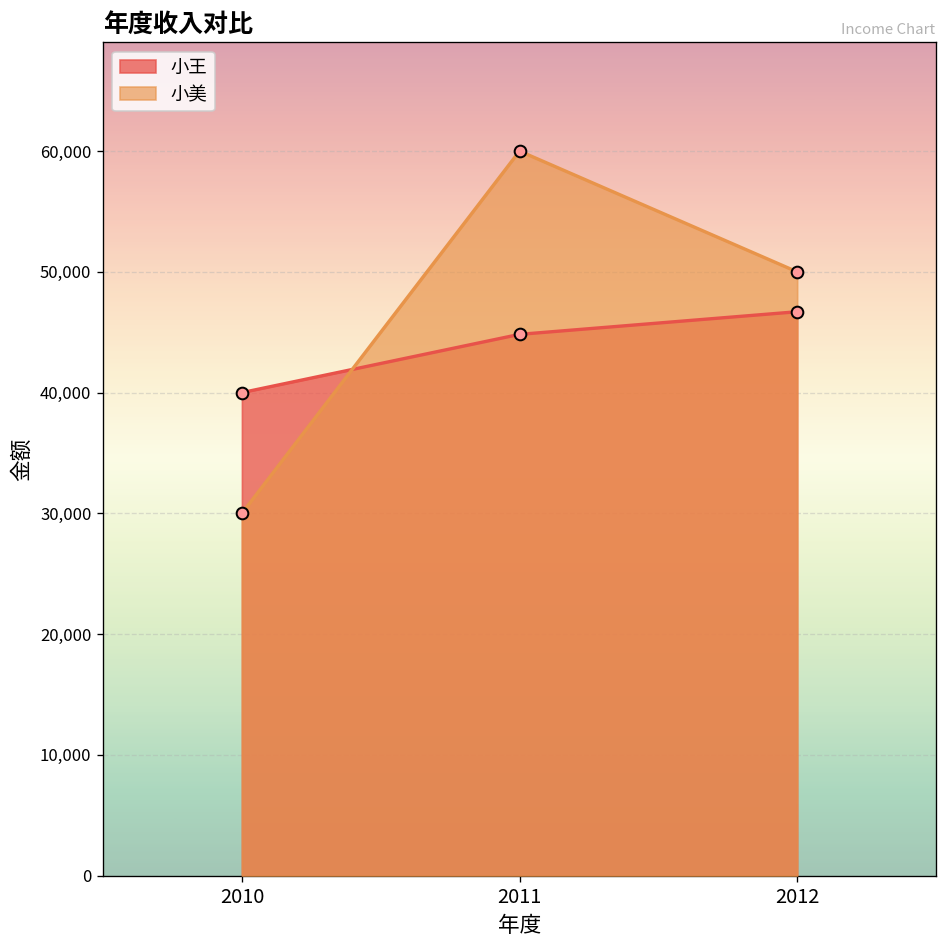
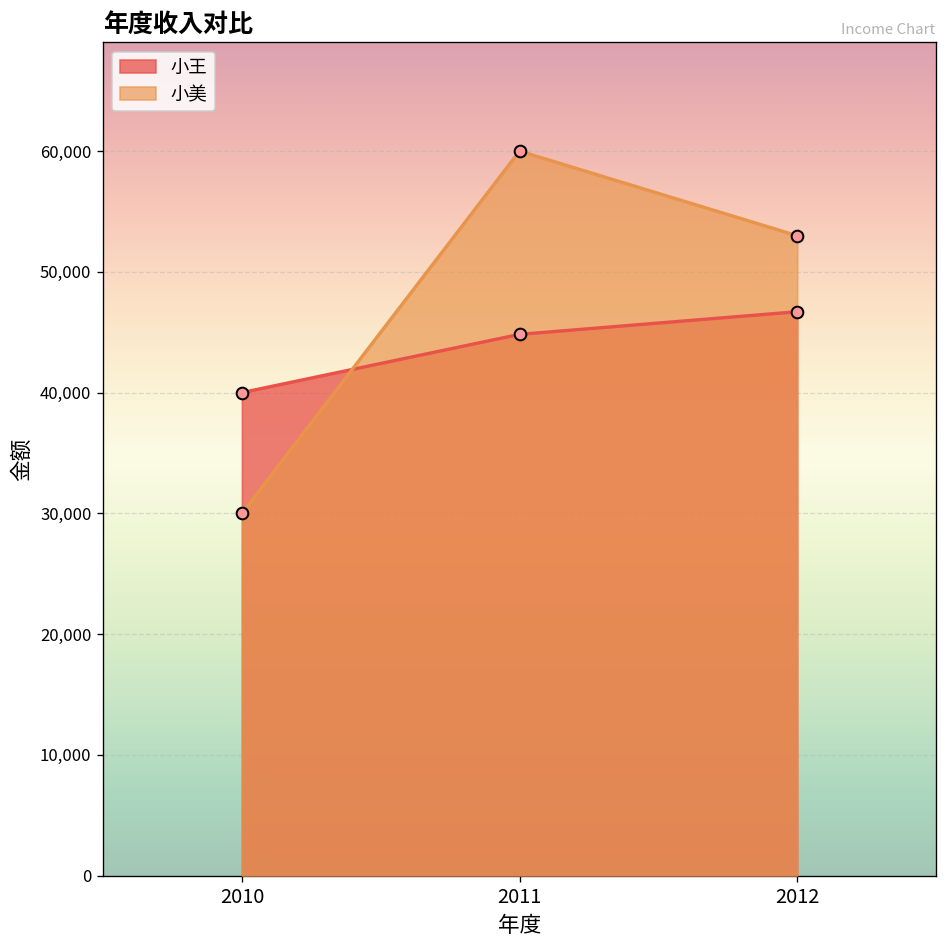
小美, 2012: 50,000 -> 53,000
